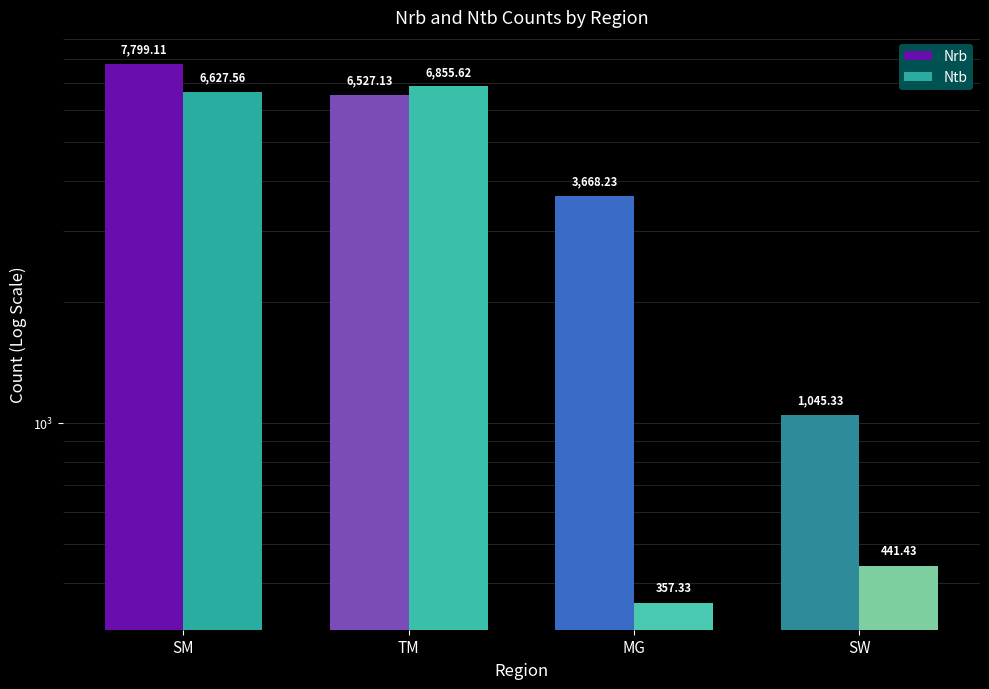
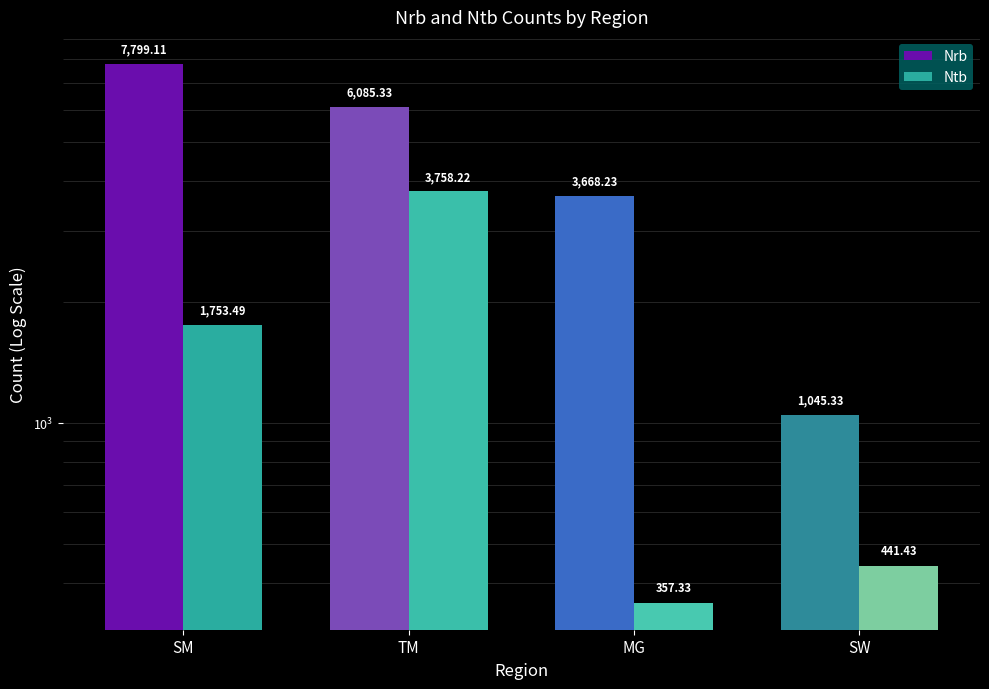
Ntb, SM: 6,627.56 -> 1,753.49
Nrb, TM: 6,527.13 -> 6,085.33
Ntb, TM: 6,855.62 -> 3,758.22
